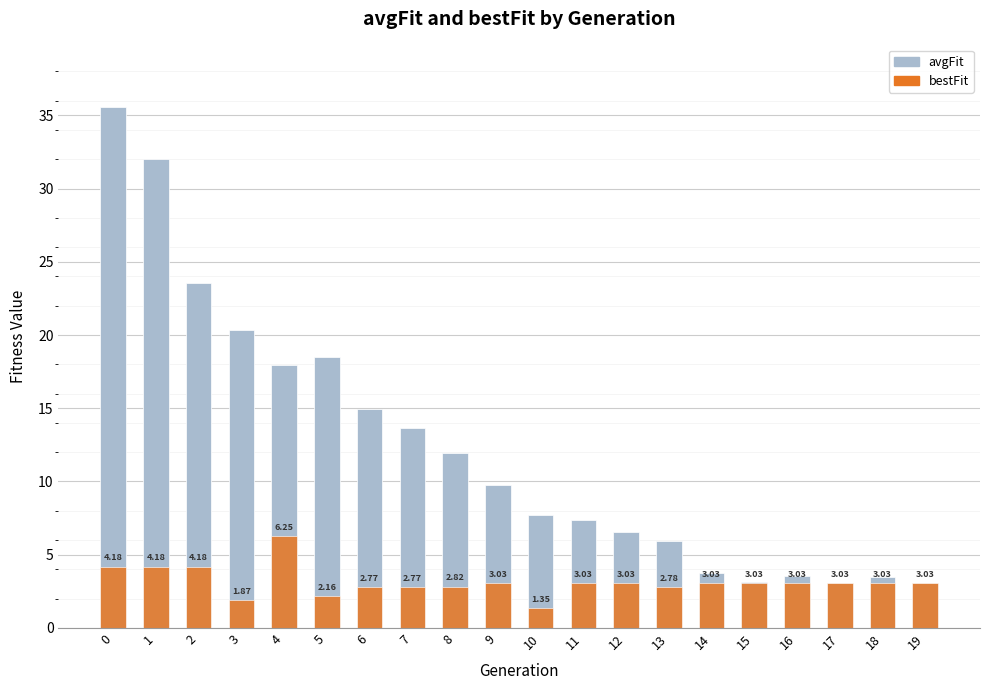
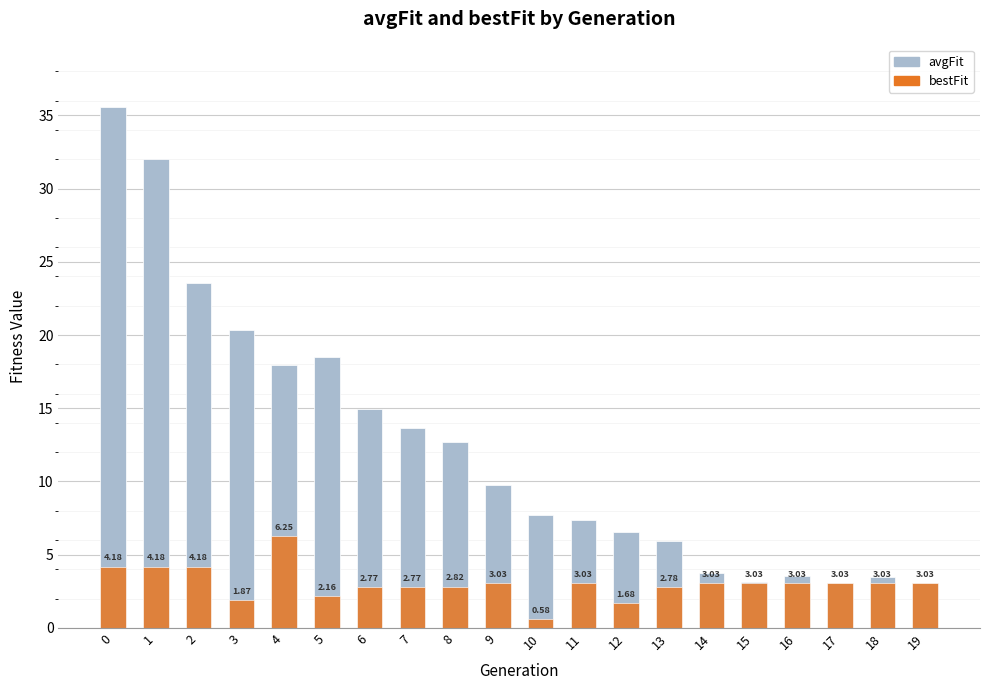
avgFit, 8: 11.9 -> 12.7
bestFit, 10: 1.35 -> 0.58
bestFit, 12: 3.03 -> 1.68
